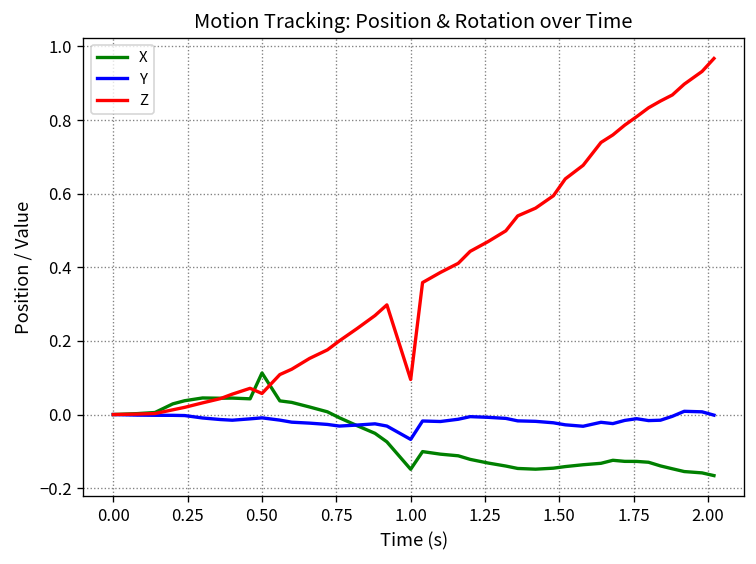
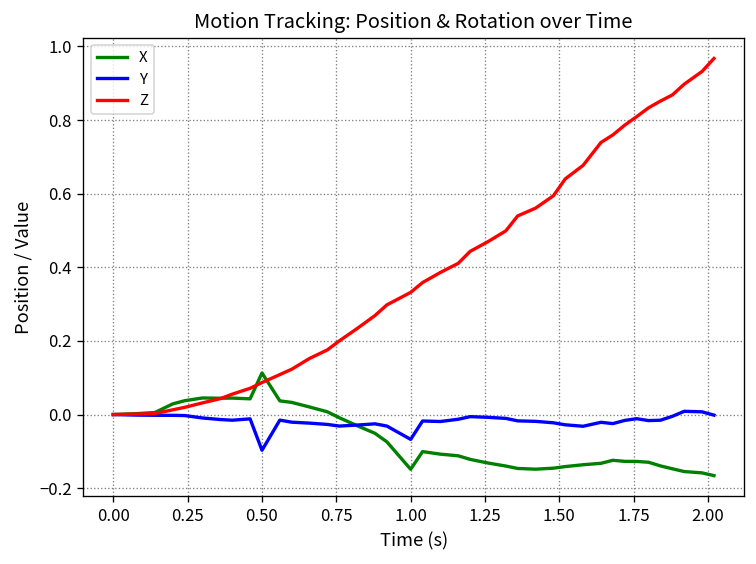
Y, 0.50: -0.01 -> -0.10
Z, 0.50: 0.06 -> 0.09
Z, 1.00: 0.10 -> 0.33
